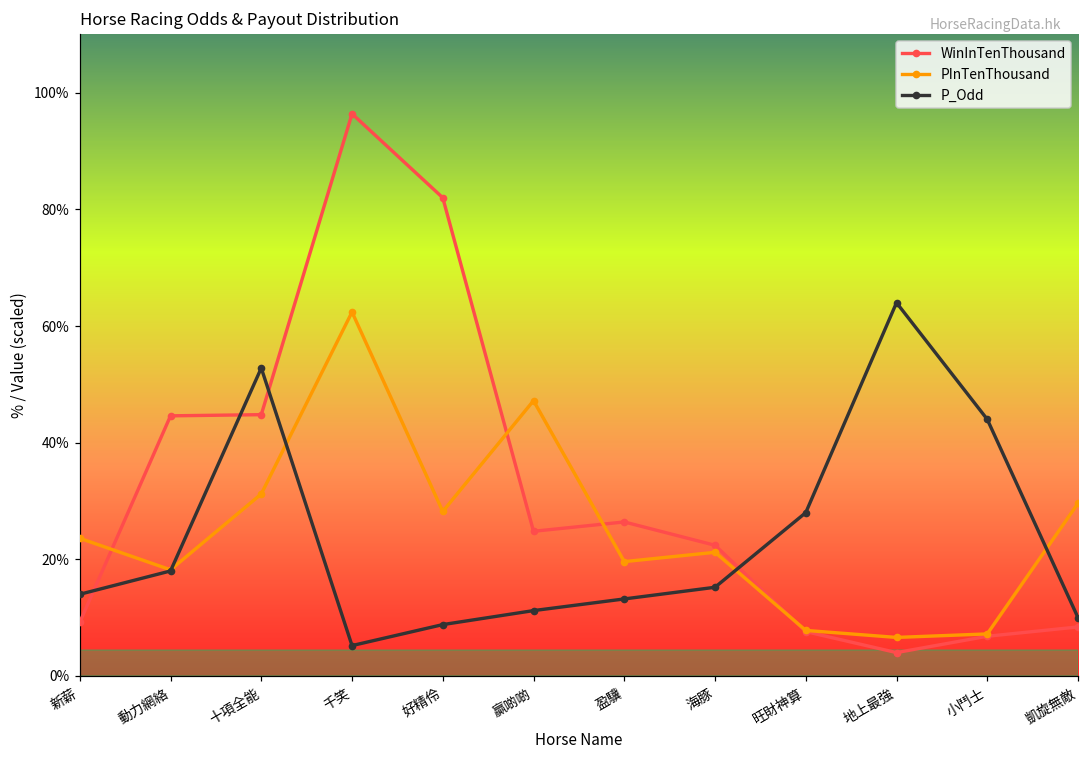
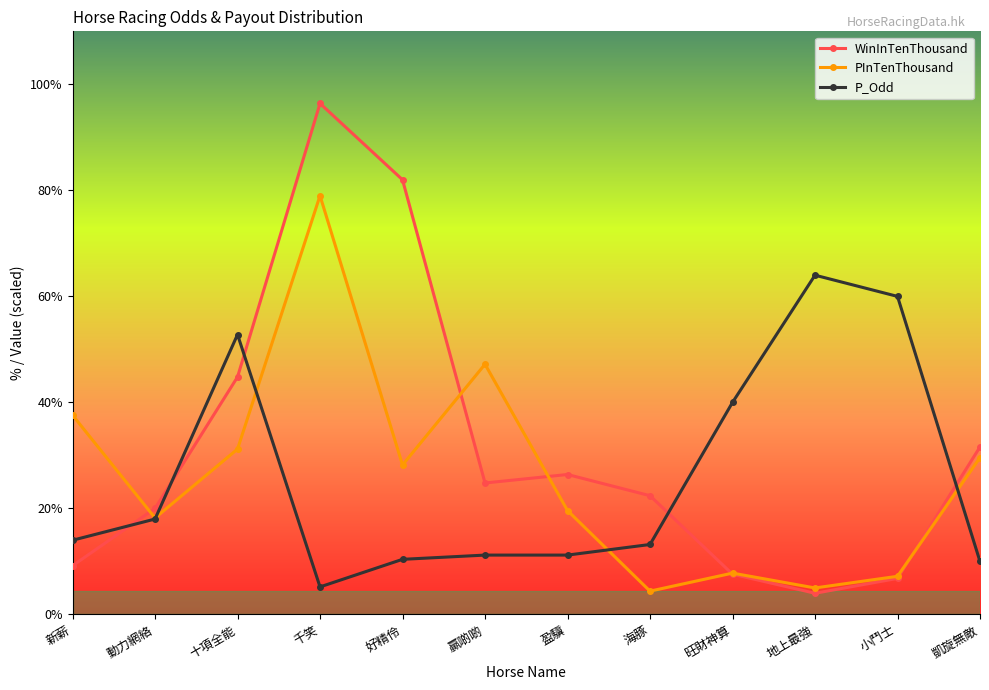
PInTenThousand, 新薪: 24% -> 38%
WinInTenThousand, 動力網絡: 45% -> 20%
PInTenThousand, 千笑: 62% -> 79%
P_Odd, 好精伶: 9% -> 10%
P_Odd, 盈驥: 13% -> 11%
PInTenThousand, 海豚: 21% -> 4%
P_Odd, 海豚: 15% -> 13%
P_Odd, 旺財神算: 28% -> 40%
PInTenThousand, 地上最強: 7% -> 5%
P_Odd, 小鬥士: 44% -> 60%
WinInTenThousand, 凱旋無敵: 8% -> 32%
